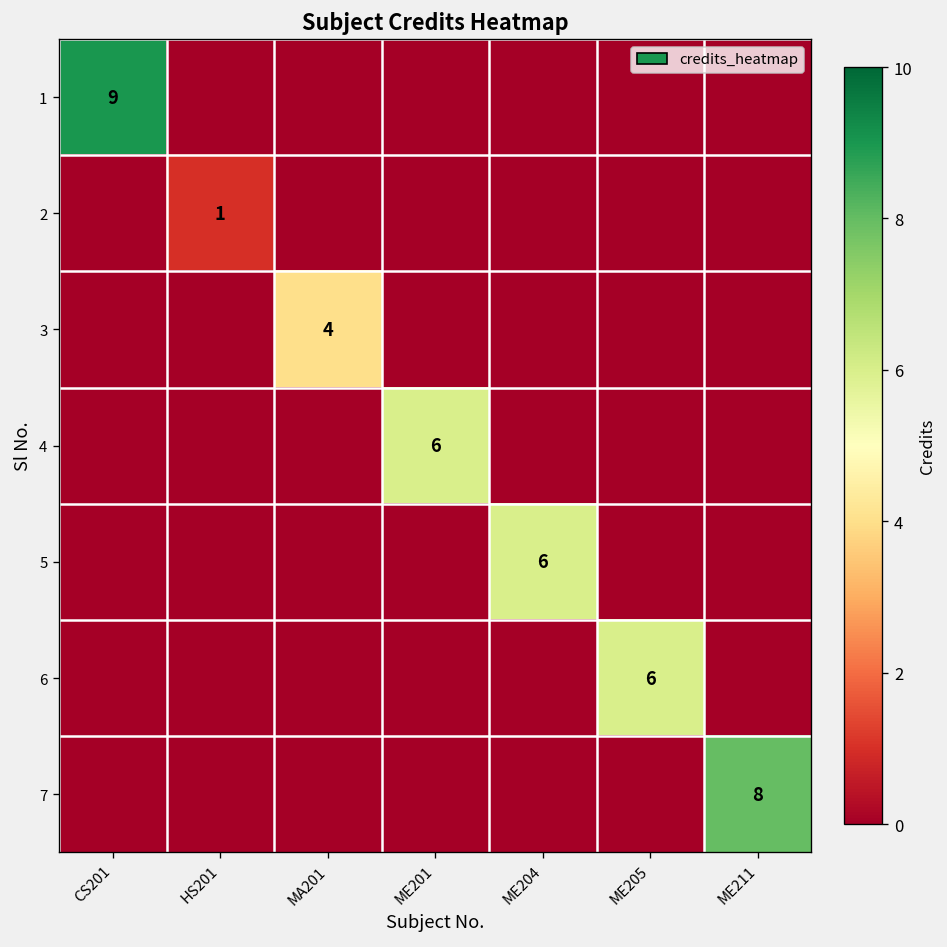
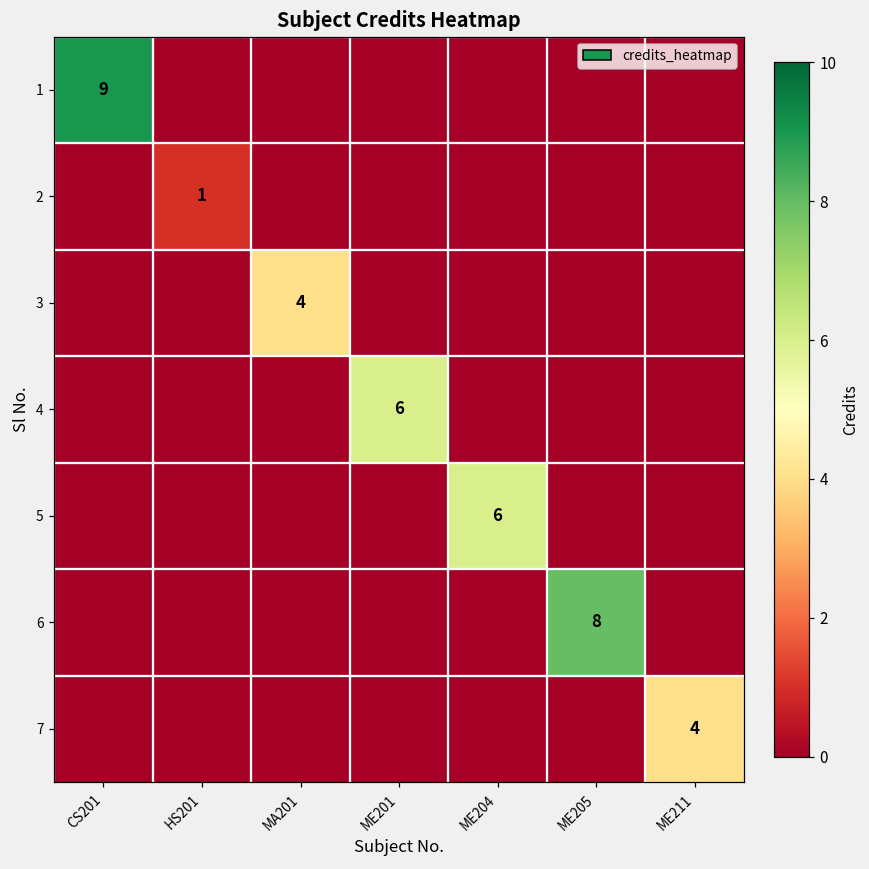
6, ME205: 6 -> 8
7, ME211: 8 -> 4
